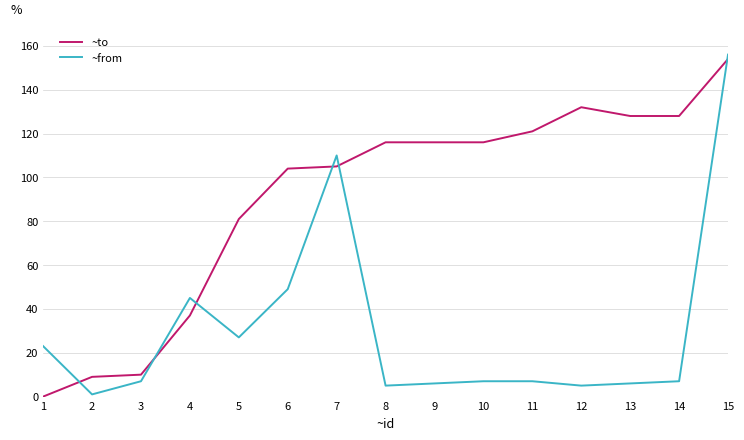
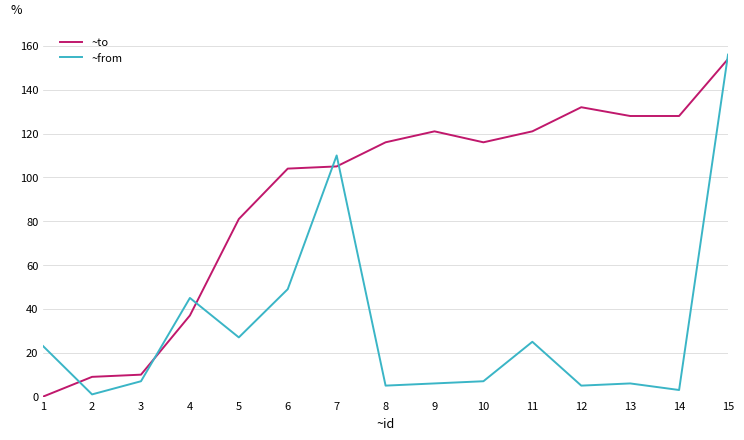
~to, 9: 116 -> 121
~from, 11: 7 -> 25
~from, 14: 7 -> 3
